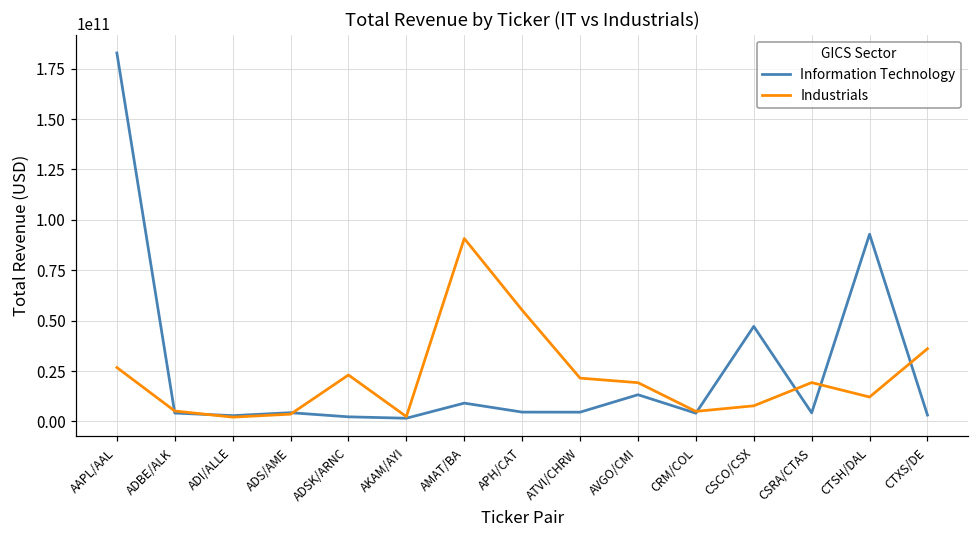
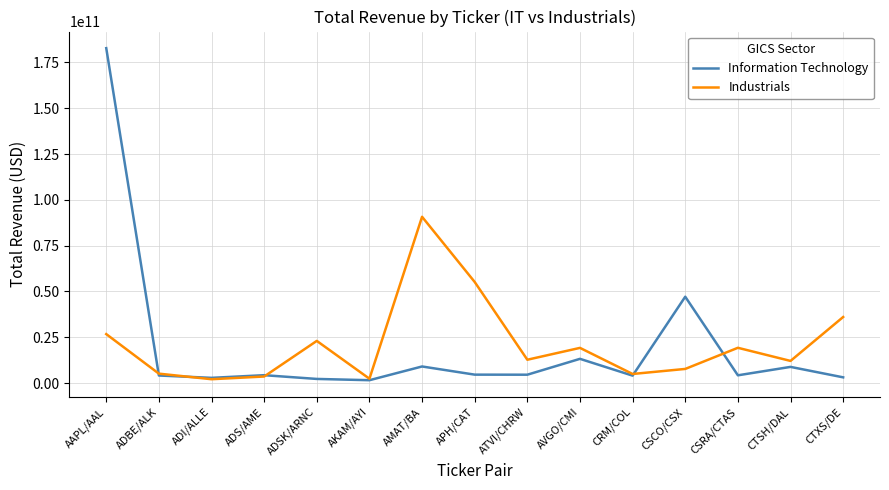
Industrials, ATVI/CHRW: 21000000000 -> 13000000000
Information Technology, CTSH/DAL: 93000000000 -> 9000000000
